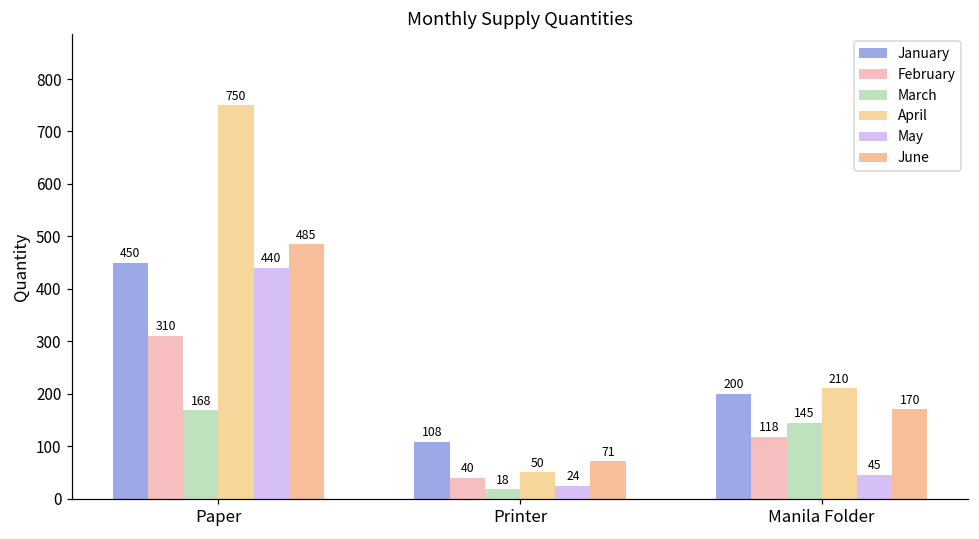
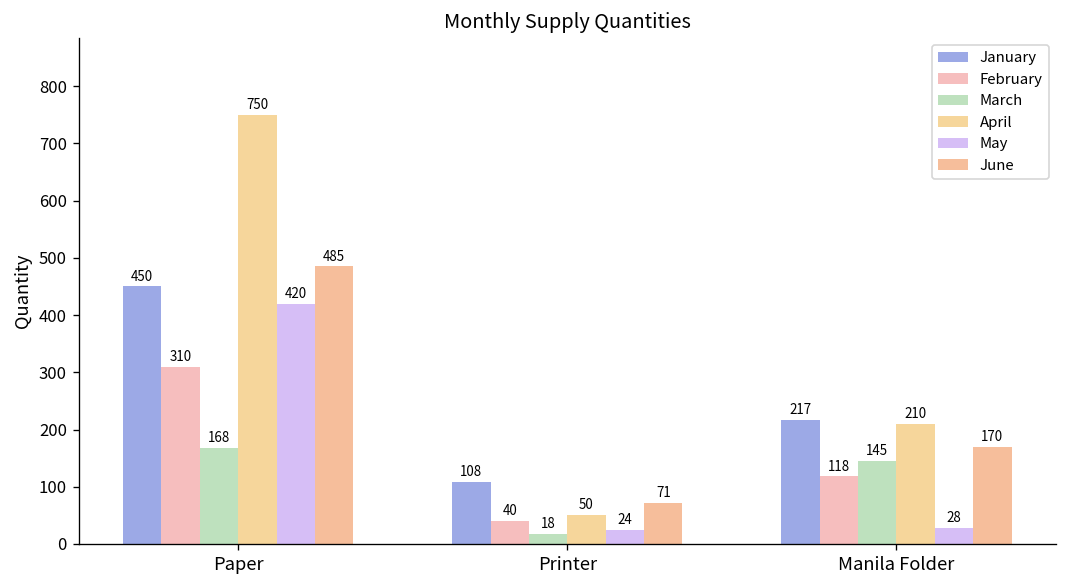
May, Paper: 440 -> 420
January, Manila Folder: 200 -> 217
May, Manila Folder: 45 -> 28
